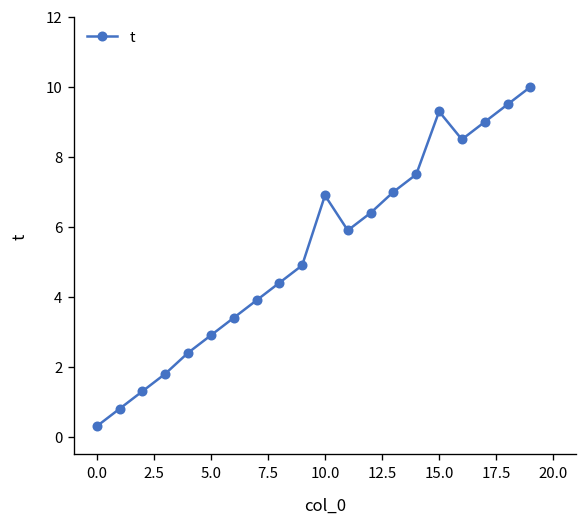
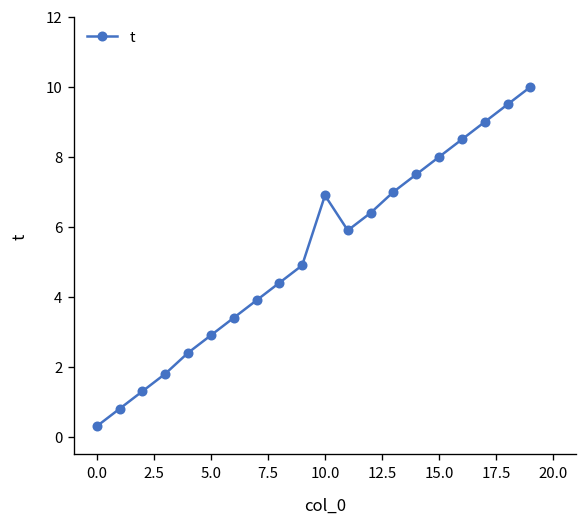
15.0: 9.3 -> 8.0
